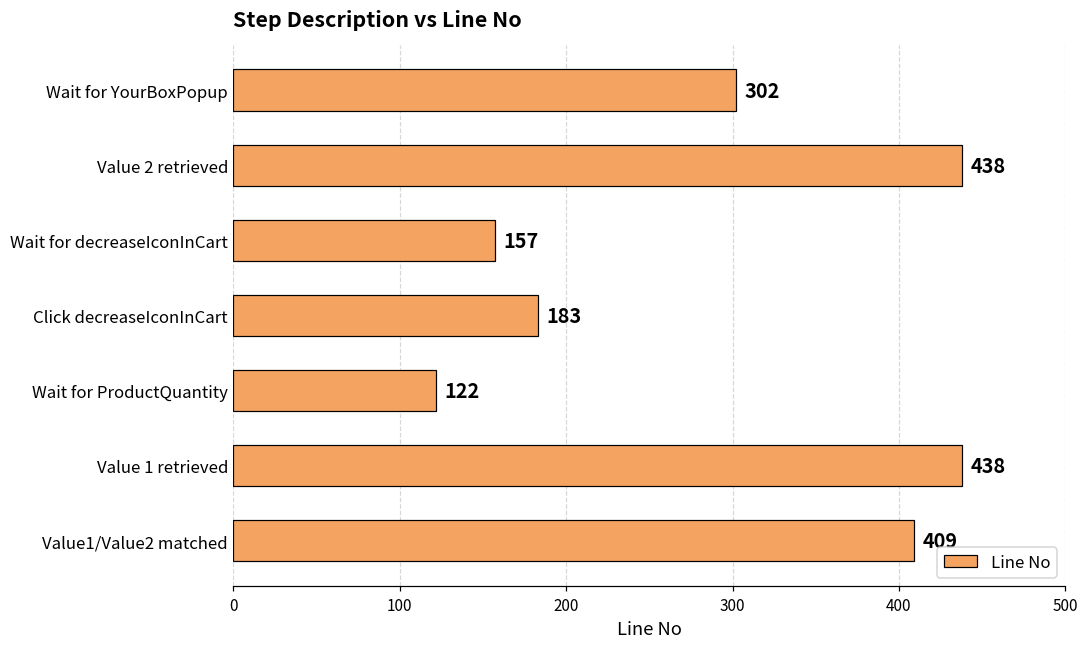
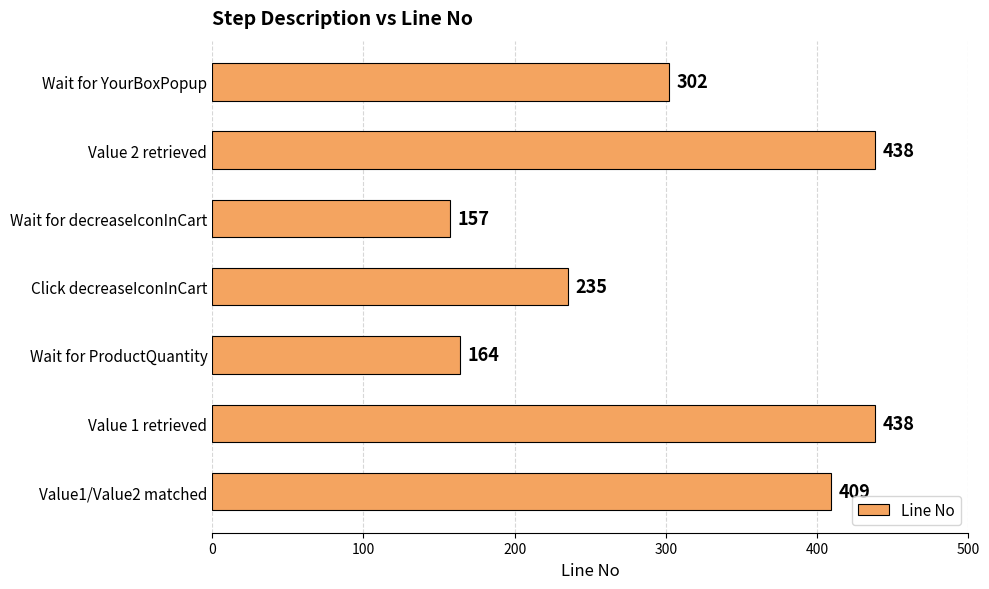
Click decreaseIconInCart: 183 -> 235
Wait for ProductQuantity: 122 -> 164
